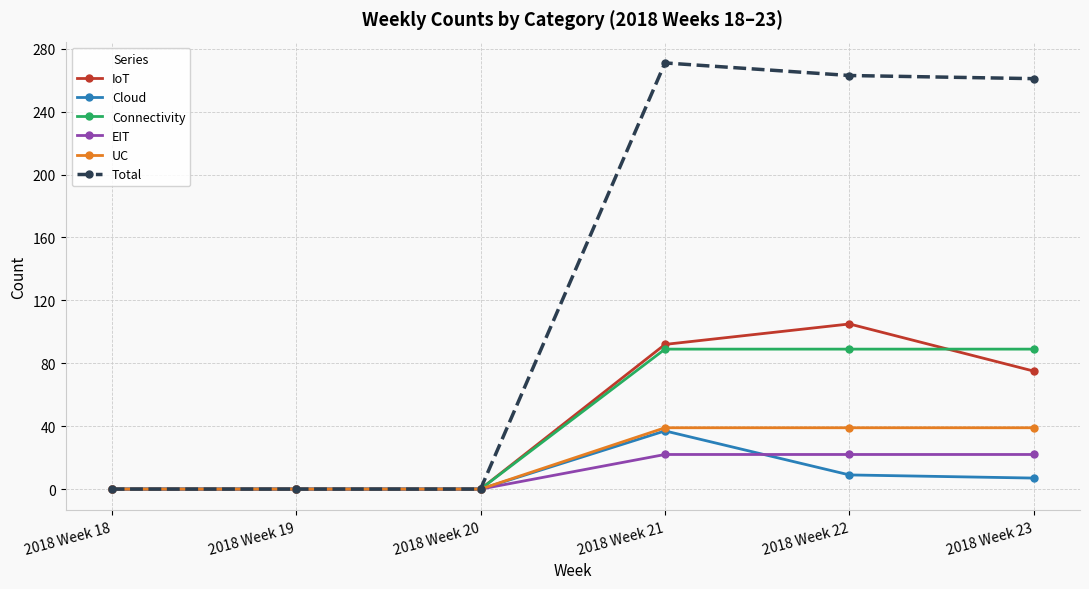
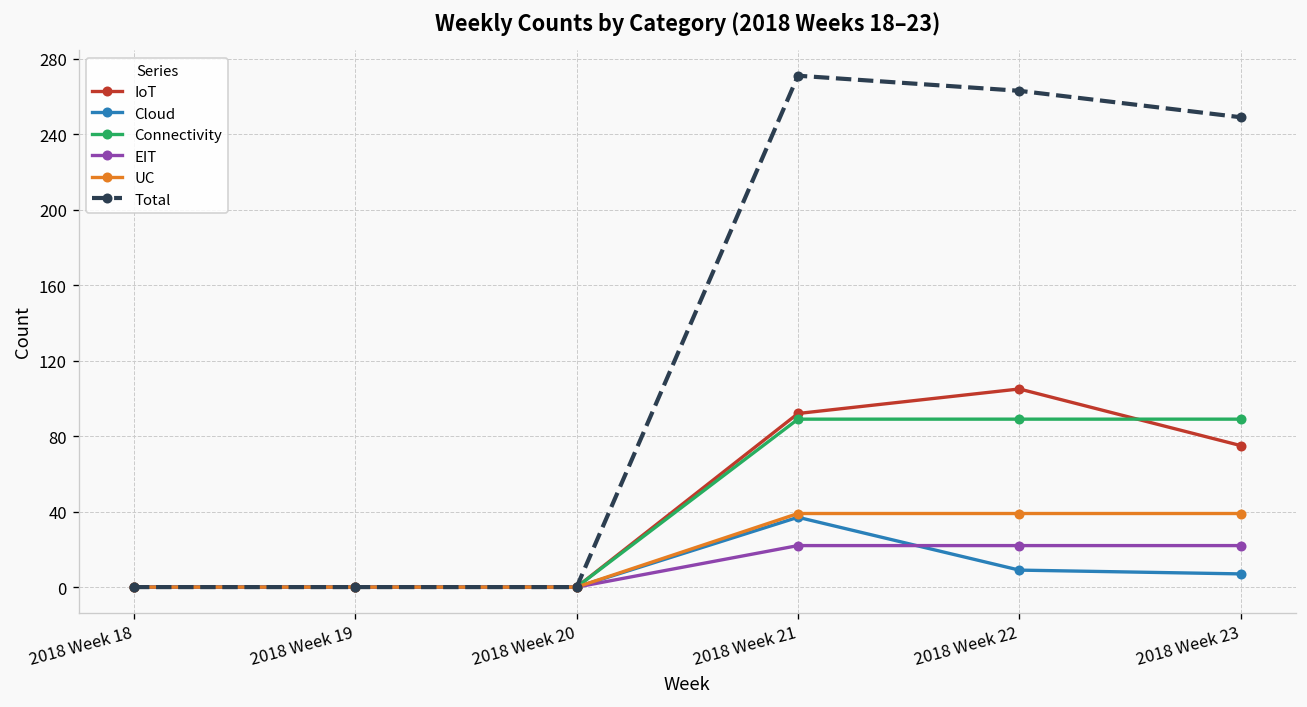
Total, 2018 Week 23: 261 -> 249
